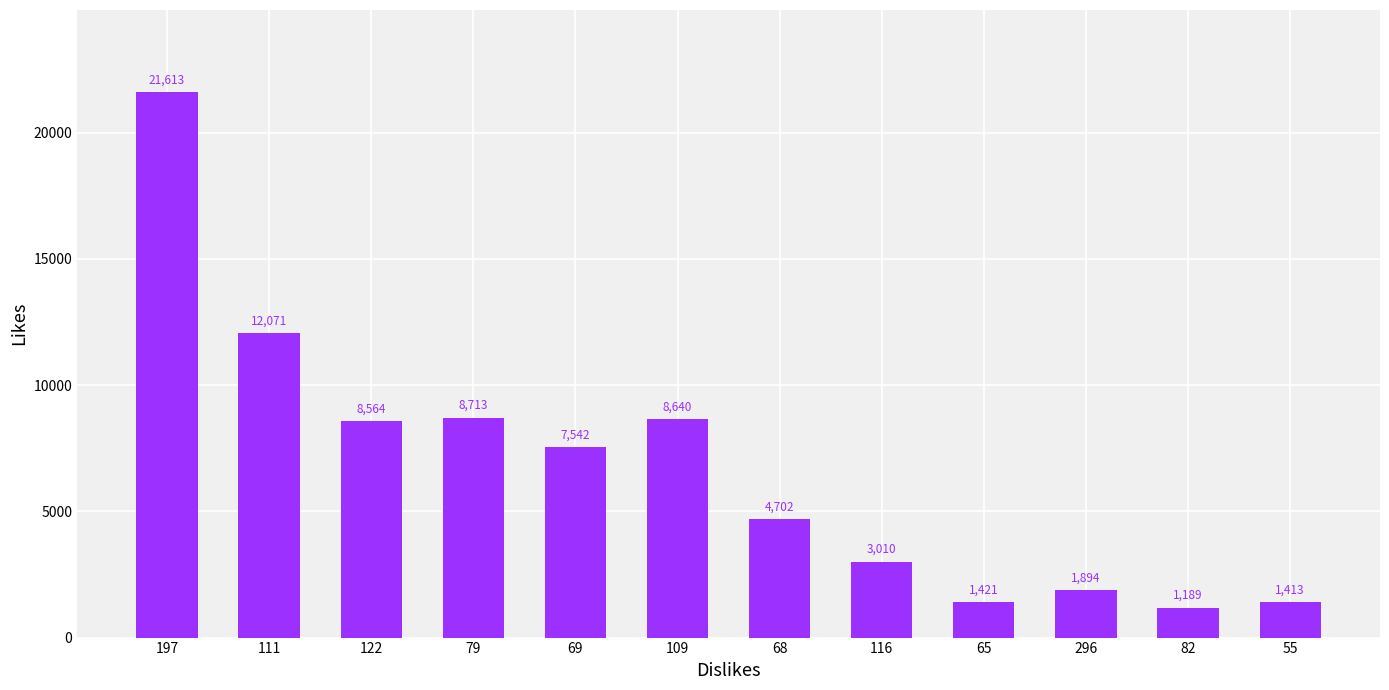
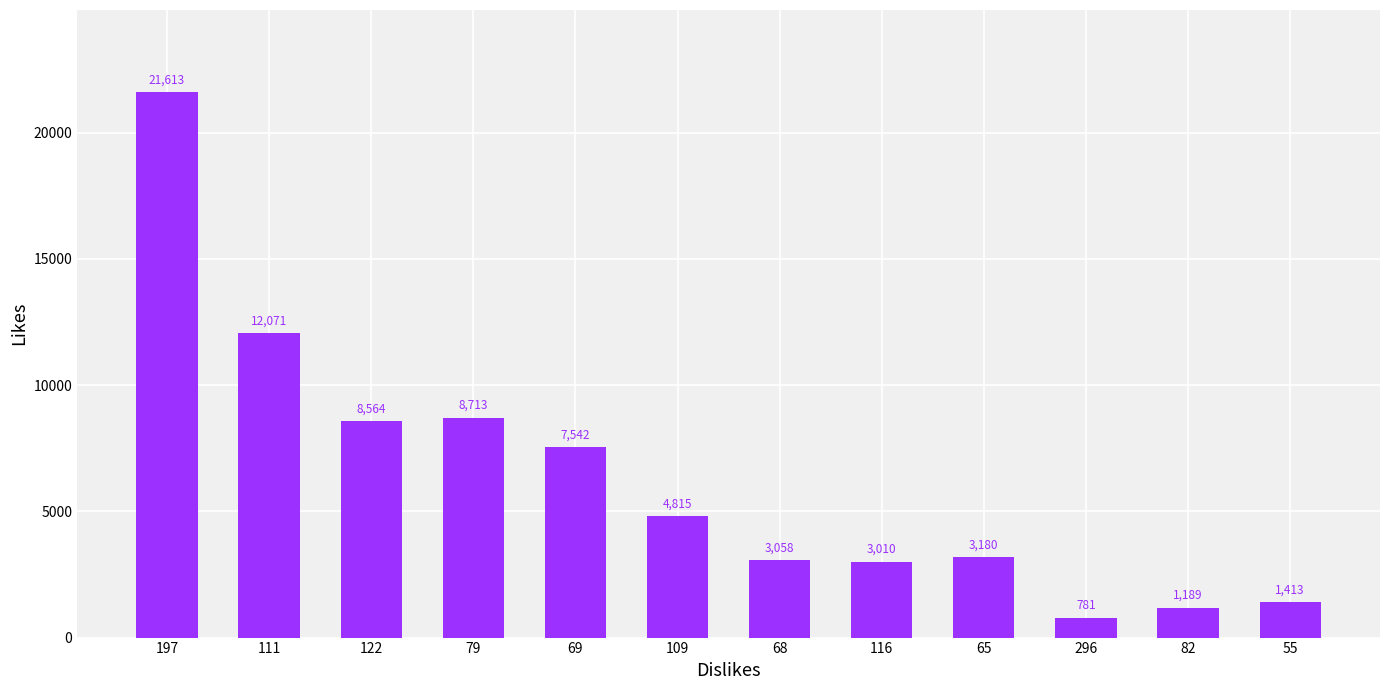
109: 8,640 -> 4,815
68: 4,702 -> 3,058
65: 1,421 -> 3,180
296: 1,894 -> 781
